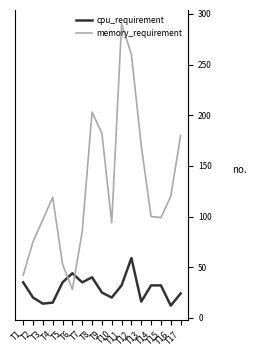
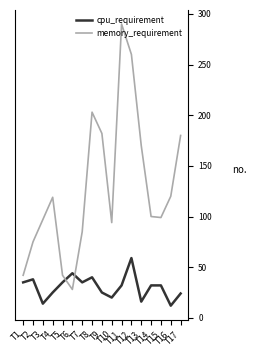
cpu_requirement, T2: 20 -> 38
cpu_requirement, T4: 15 -> 25
memory_requirement, T5: 53 -> 42
